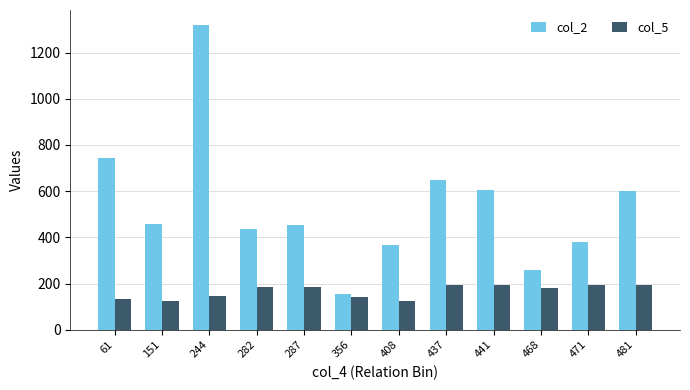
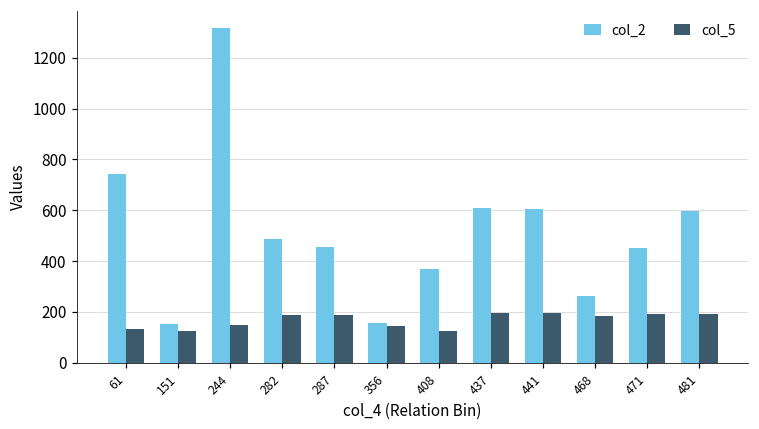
col_2, 151: 460 -> 150
col_2, 282: 440 -> 490
col_2, 437: 650 -> 610
col_2, 471: 380 -> 450
